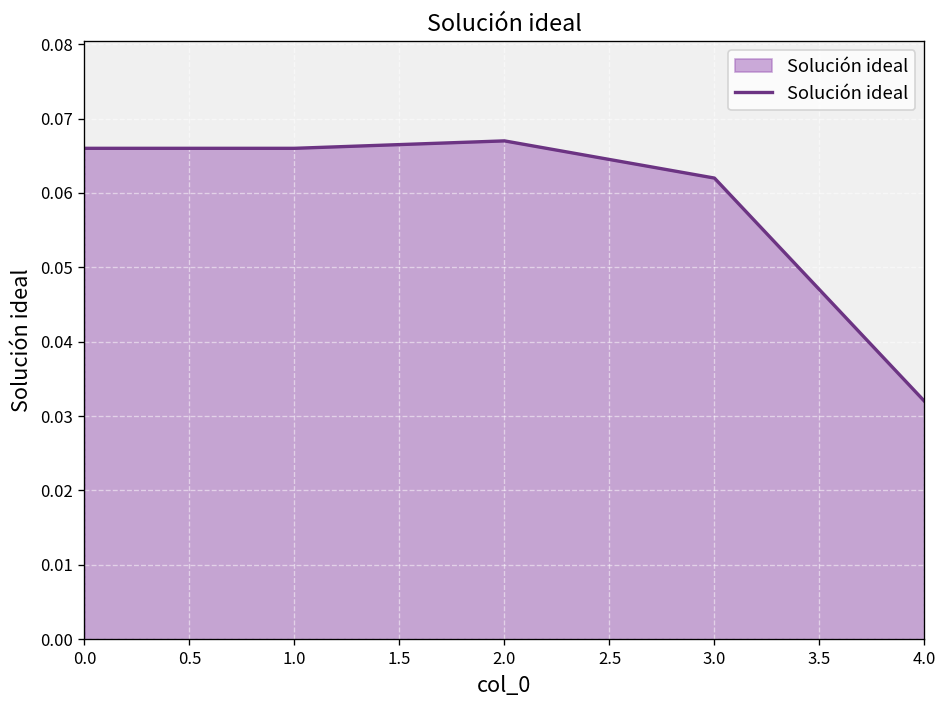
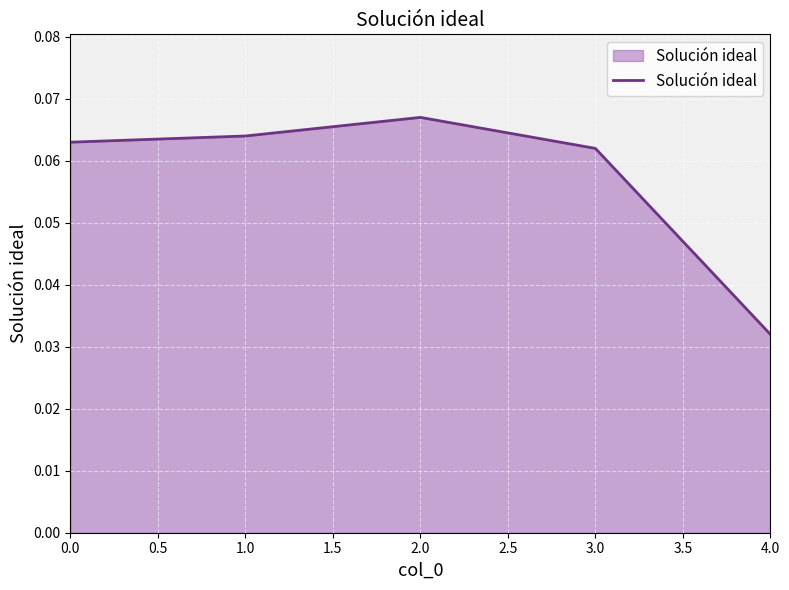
0.0: 0.066 -> 0.063
1.0: 0.066 -> 0.064
